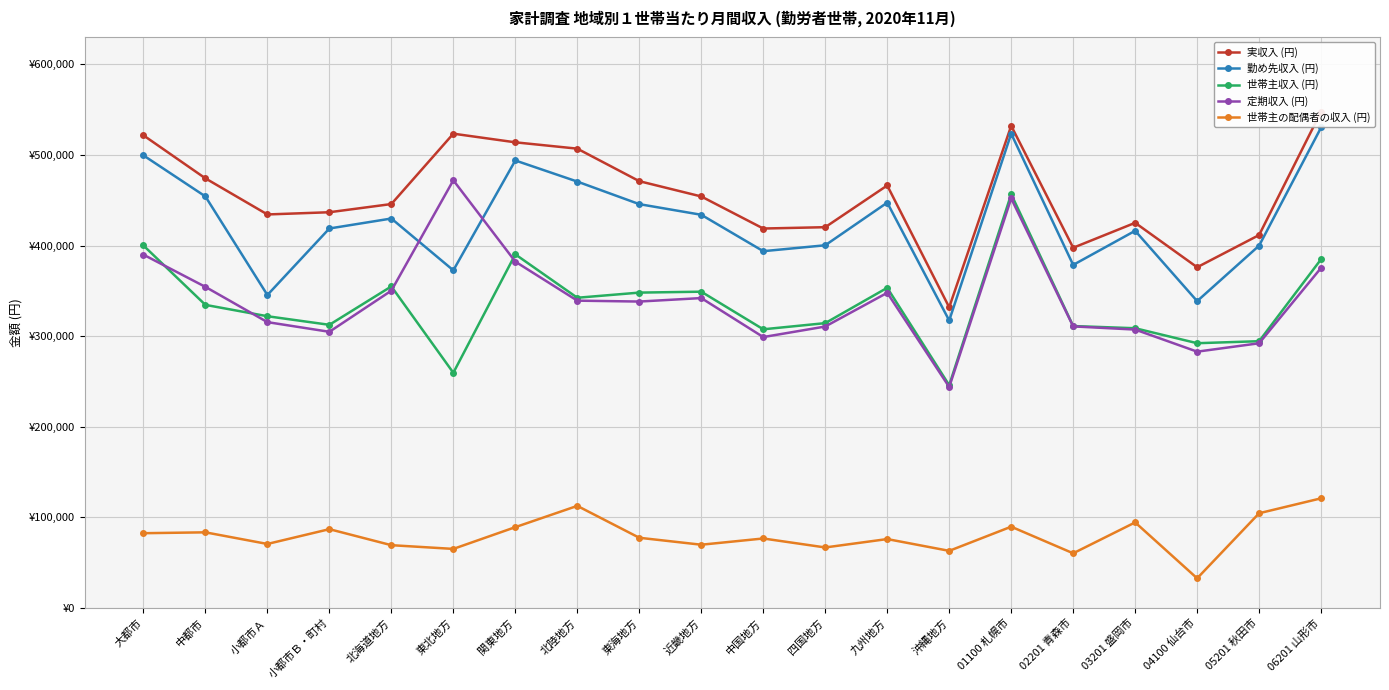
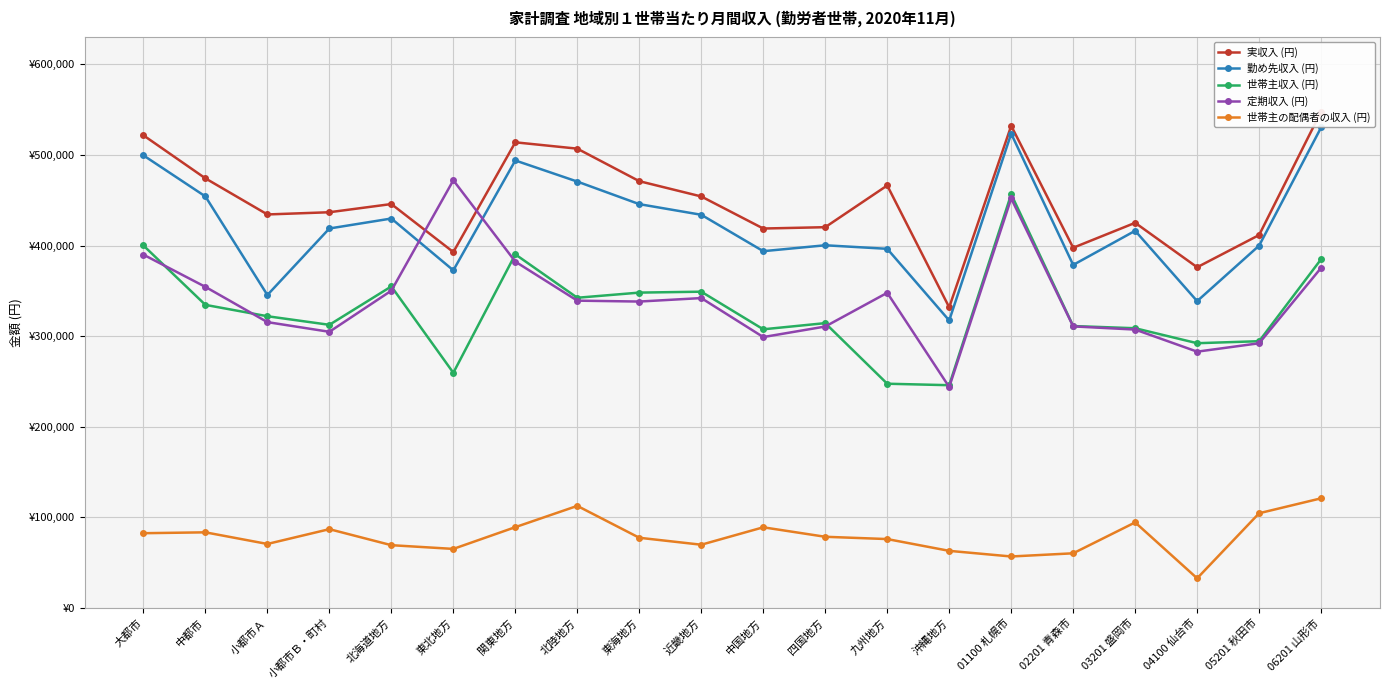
実収入 (円), 東北地方: ¥520,000 -> ¥390,000
世帯主の配偶者の収入 (円), 中国地方: ¥80,000 -> ¥90,000
世帯主の配偶者の収入 (円), 四国地方: ¥70,000 -> ¥80,000
勤め先収入 (円), 九州地方: ¥450,000 -> ¥400,000
世帯主収入 (円), 九州地方: ¥350,000 -> ¥250,000
世帯主の配偶者の収入 (円), 01100 札幌市: ¥90,000 -> ¥60,000
